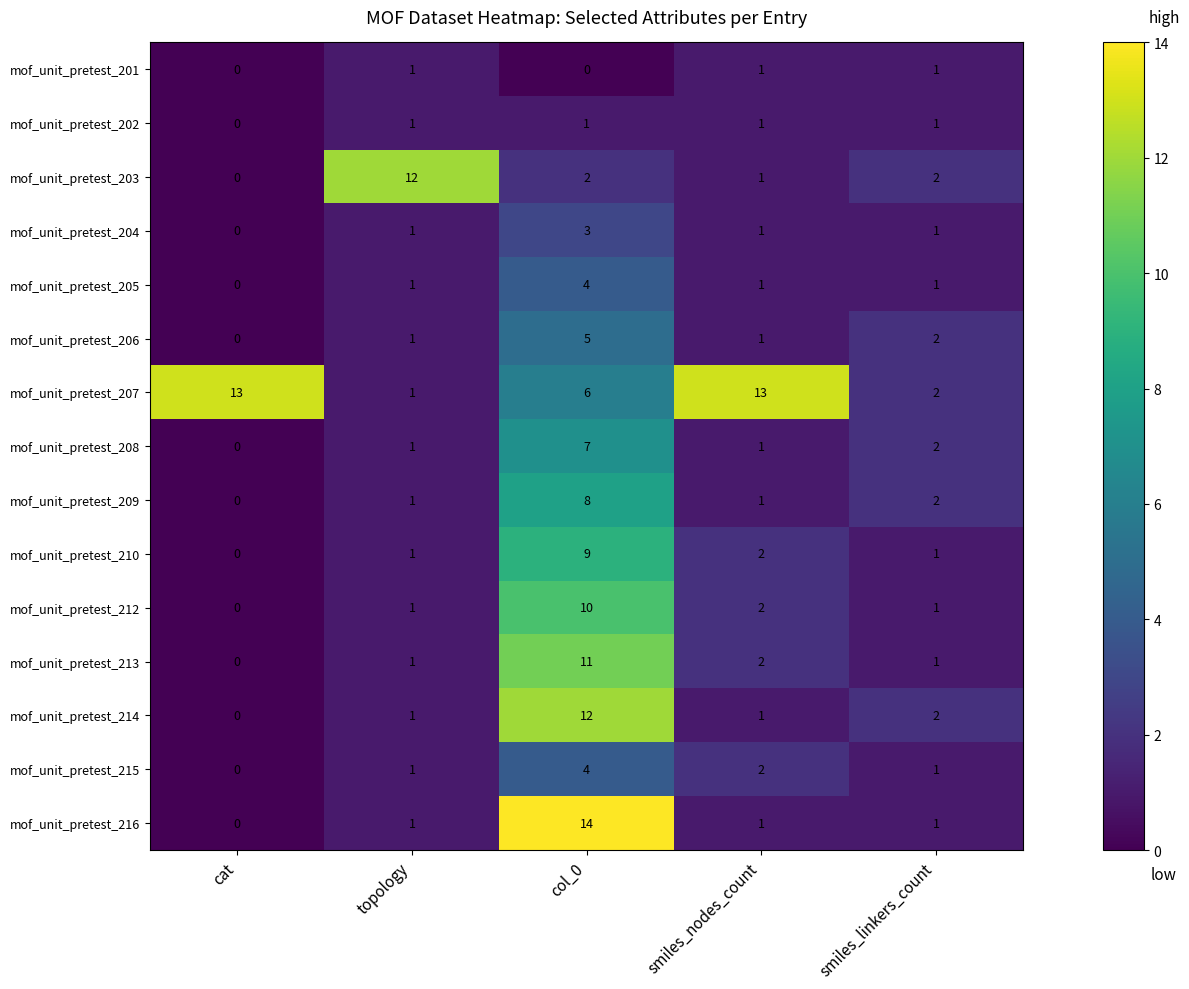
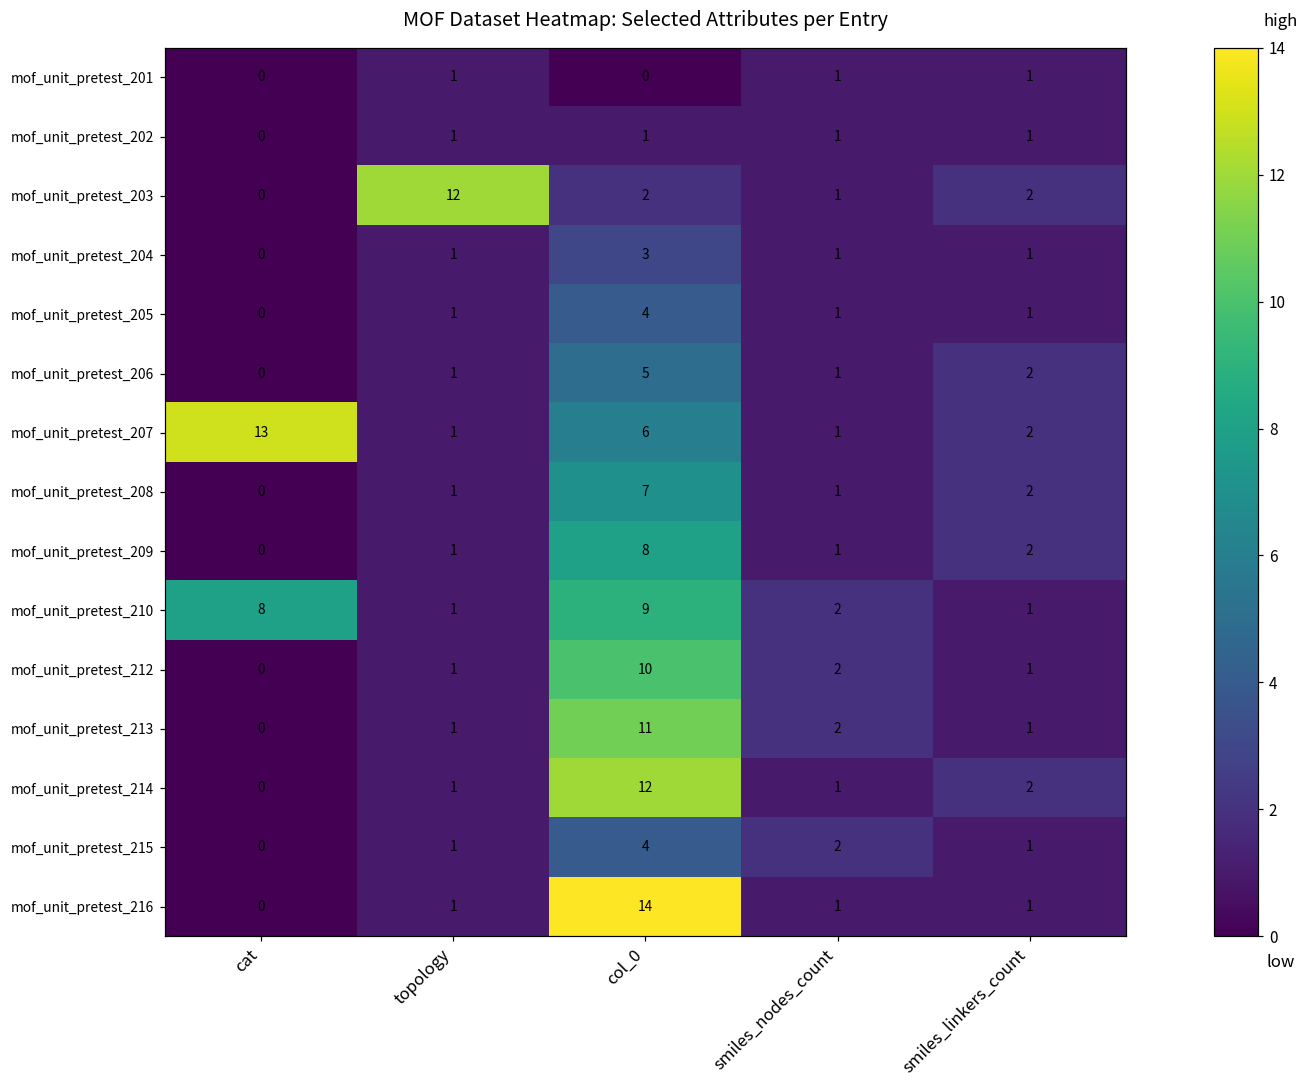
mof_unit_pretest_207, smiles_nodes_count: 13 -> 1
mof_unit_pretest_210, cat: 0 -> 8
